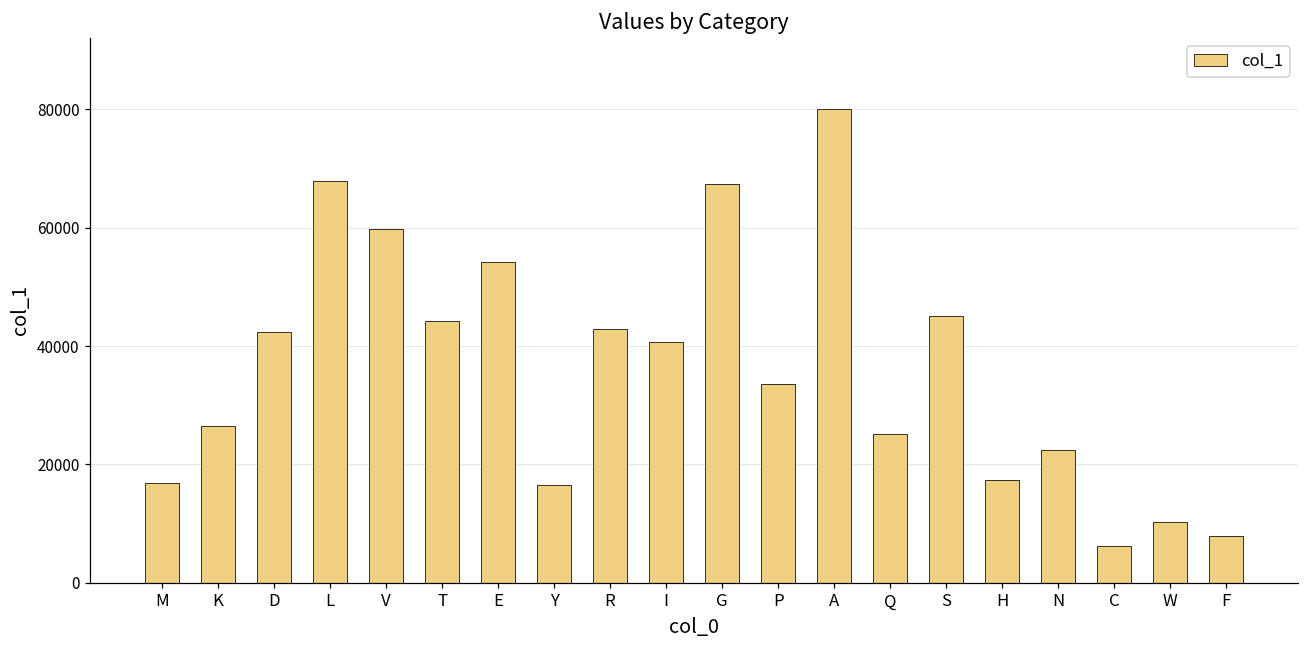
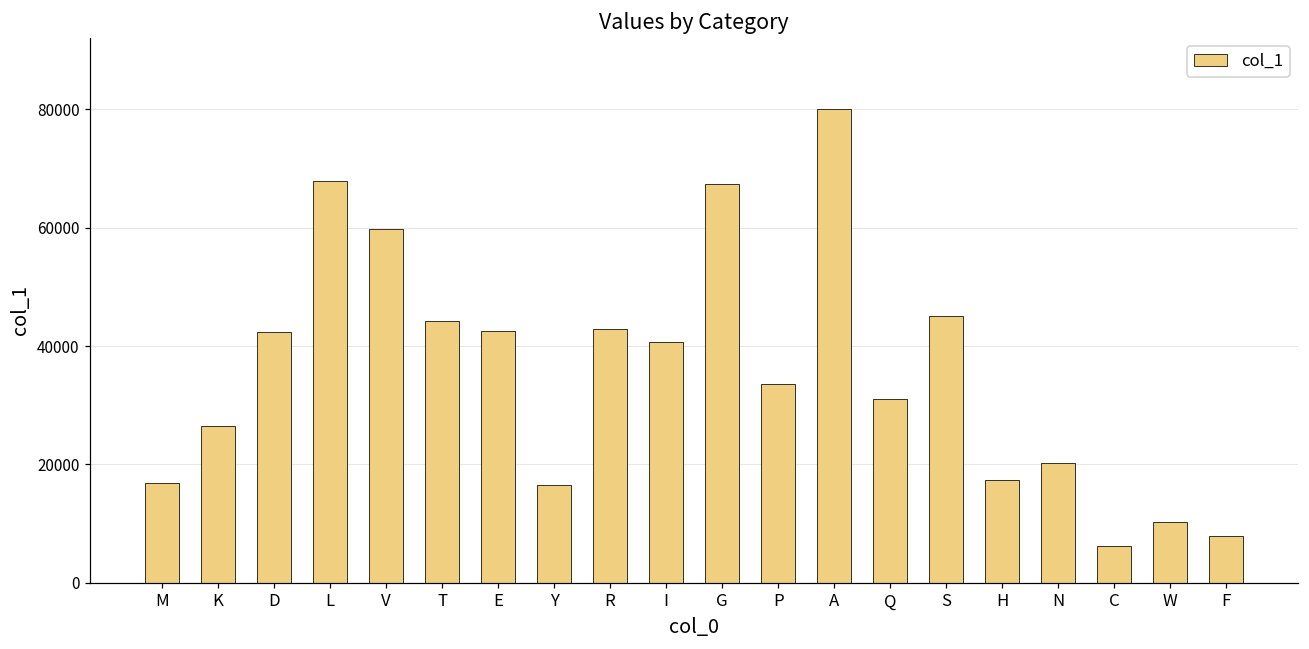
E: 54000 -> 43000
Q: 25000 -> 31000
N: 22000 -> 20000
